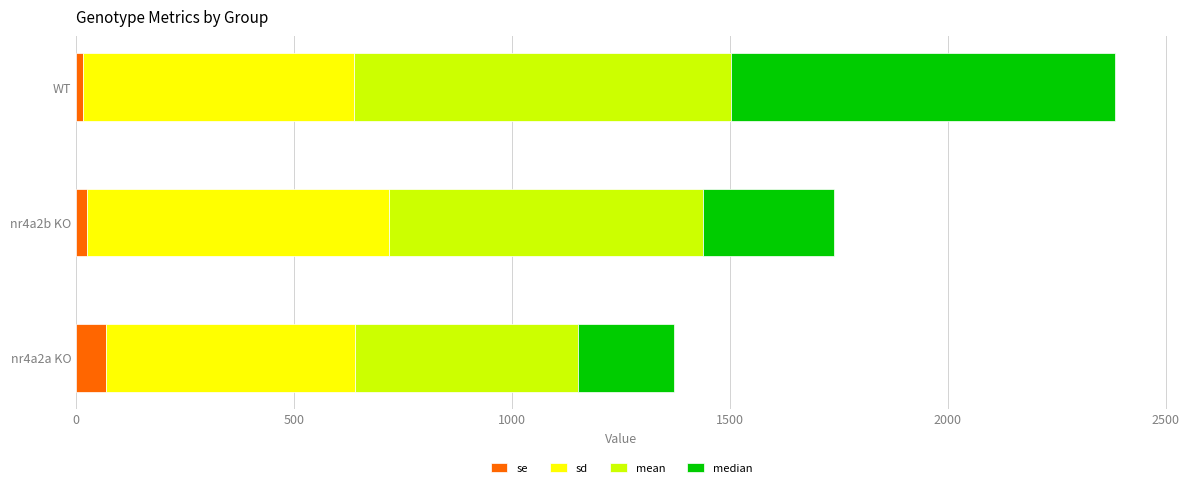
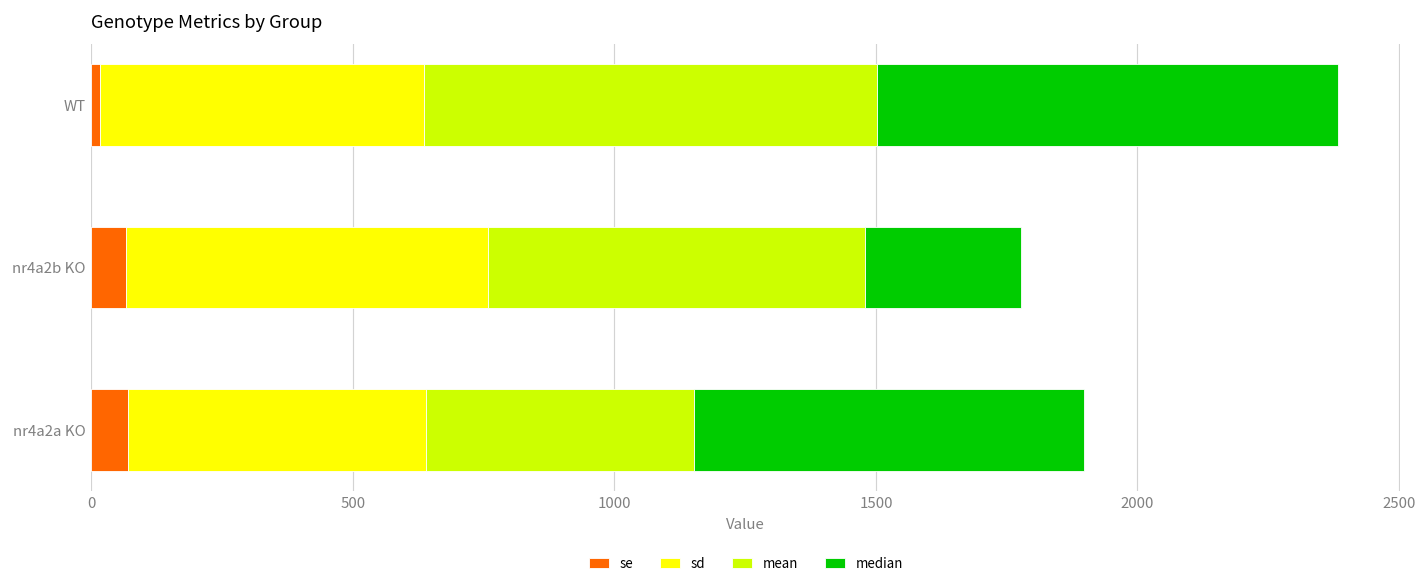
se, nr4a2b KO: 30 -> 70
median, nr4a2a KO: 220 -> 750
